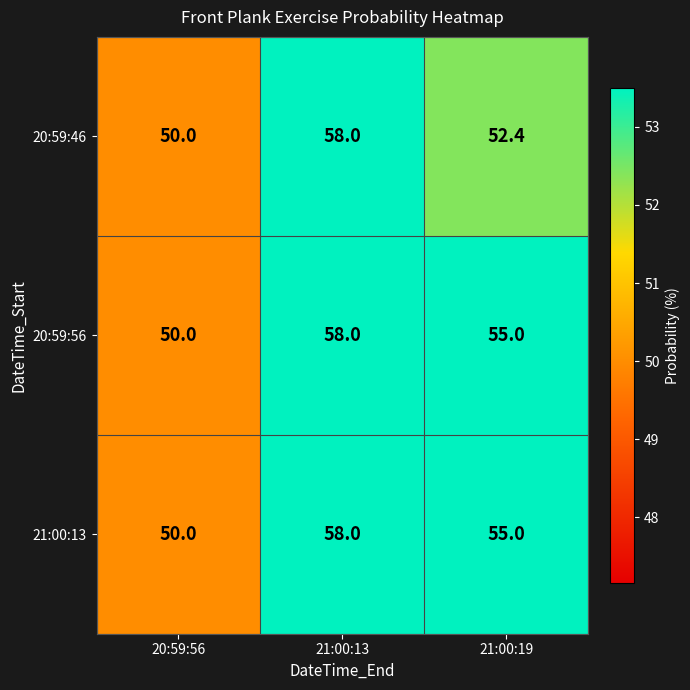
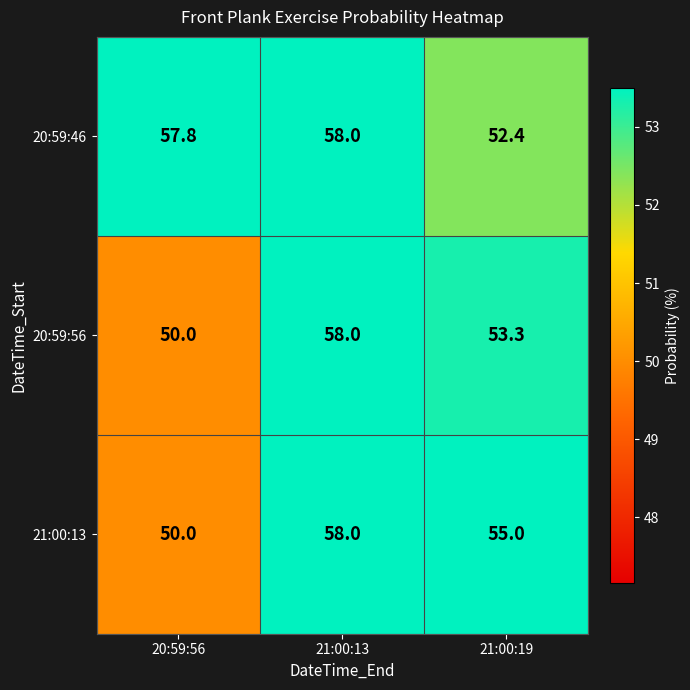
20:59:46, 20:59:56: 50.0 -> 57.8
20:59:56, 21:00:19: 55.0 -> 53.3
